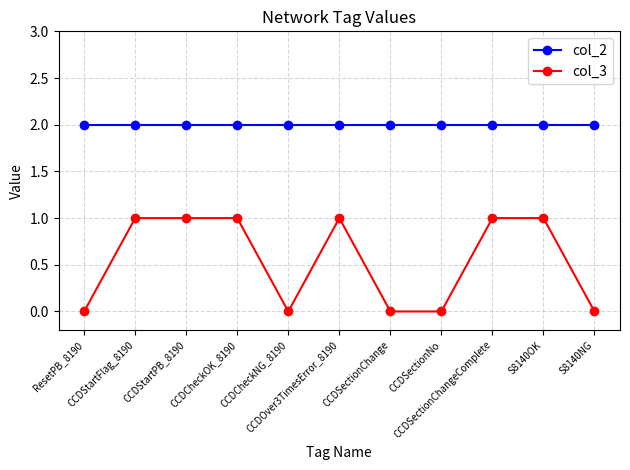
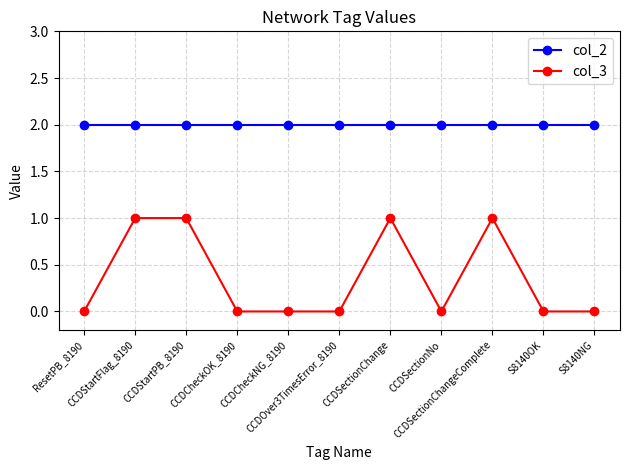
col_3, CCDCheckOK_8190: 1 -> 0
col_3, CCDOver3TimesError_8190: 1 -> 0
col_3, CCDSectionChange: 0 -> 1
col_3, S8140OK: 1 -> 0
